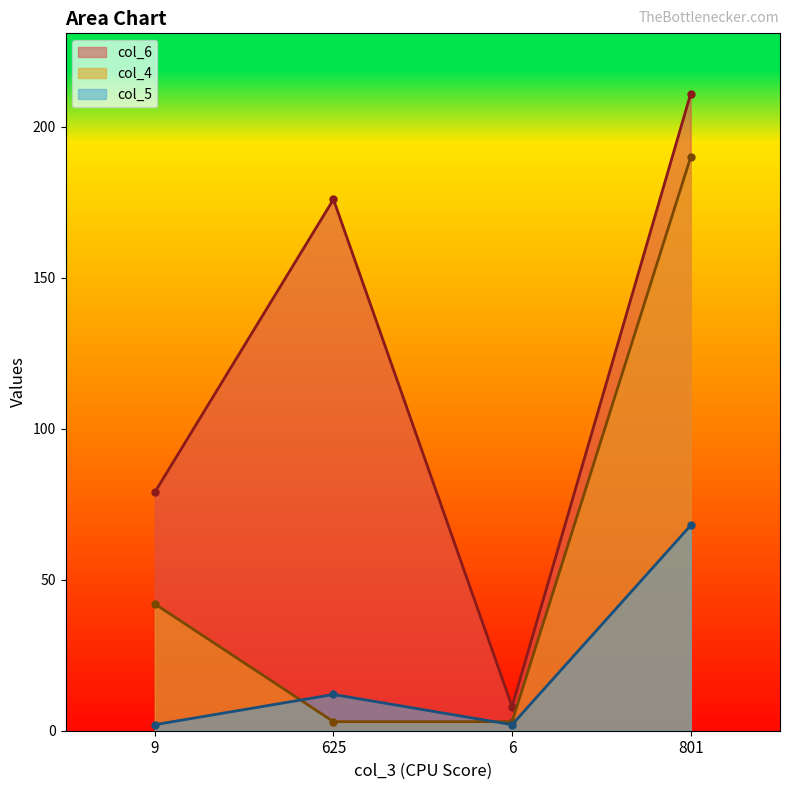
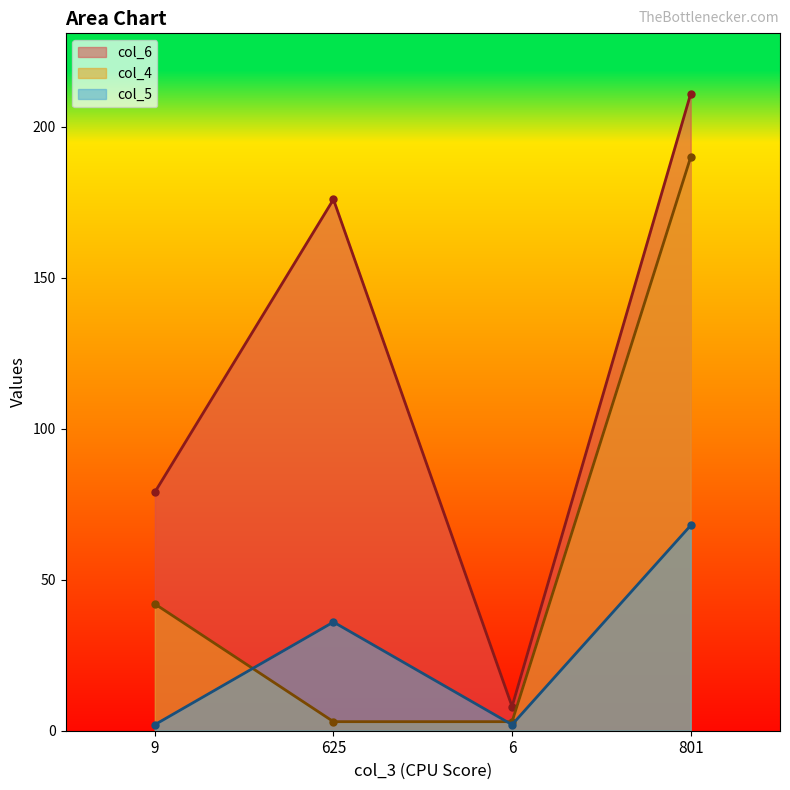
col_5, 625: 12 -> 36
